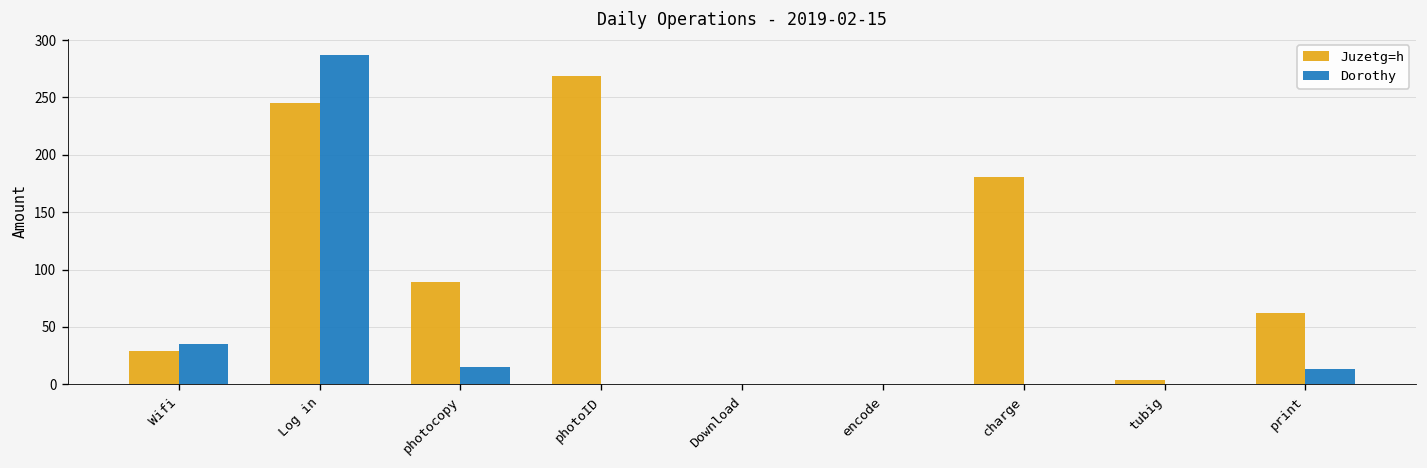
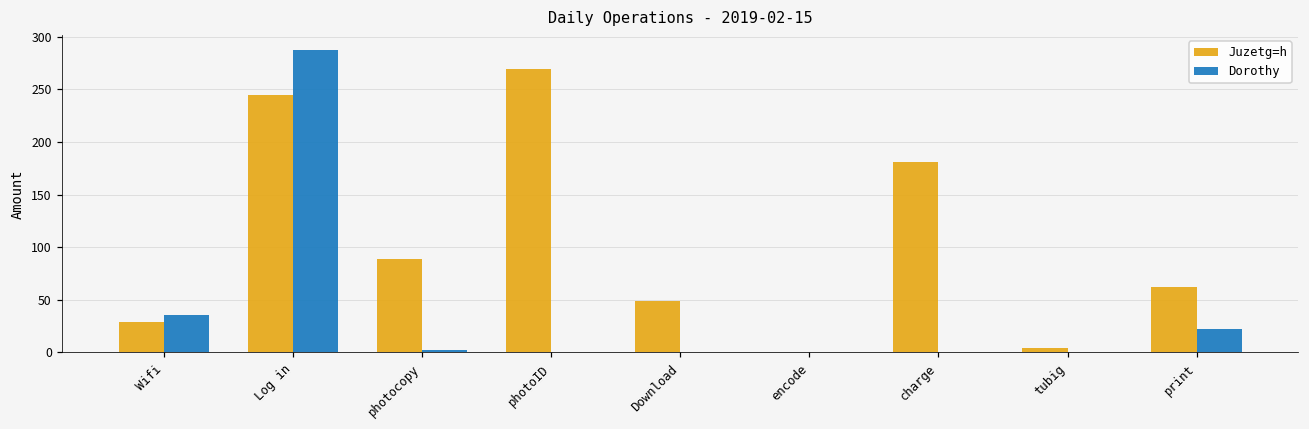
Dorothy, photocopy: 20 -> 0
Juzetg=h, Download: 0 -> 50
Dorothy, print: 10 -> 20
